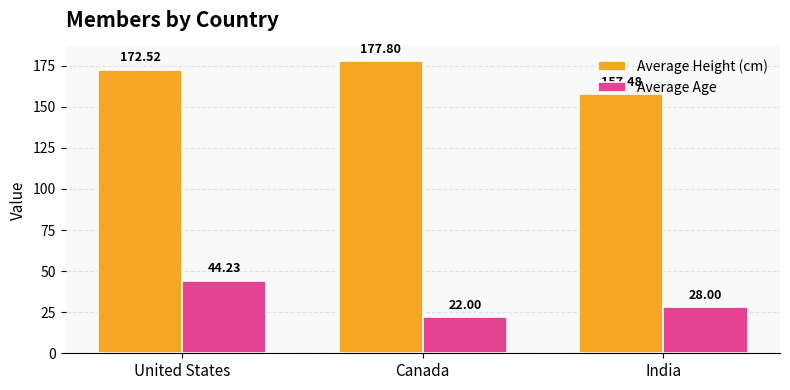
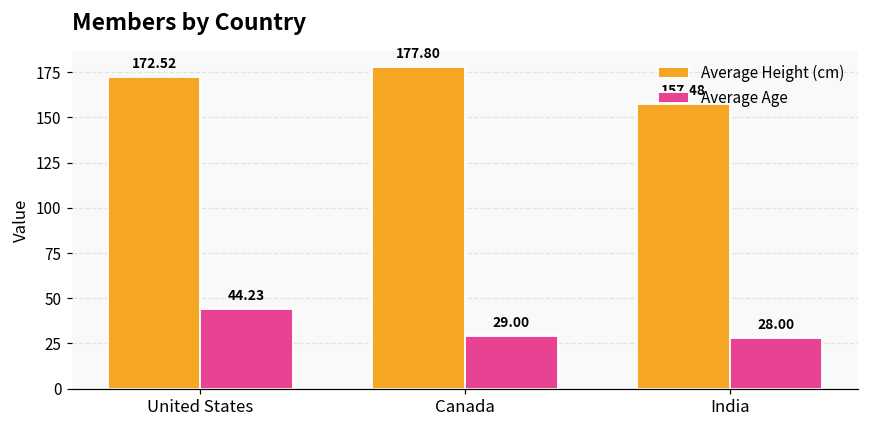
Average Age, Canada: 22.00 -> 29.00
